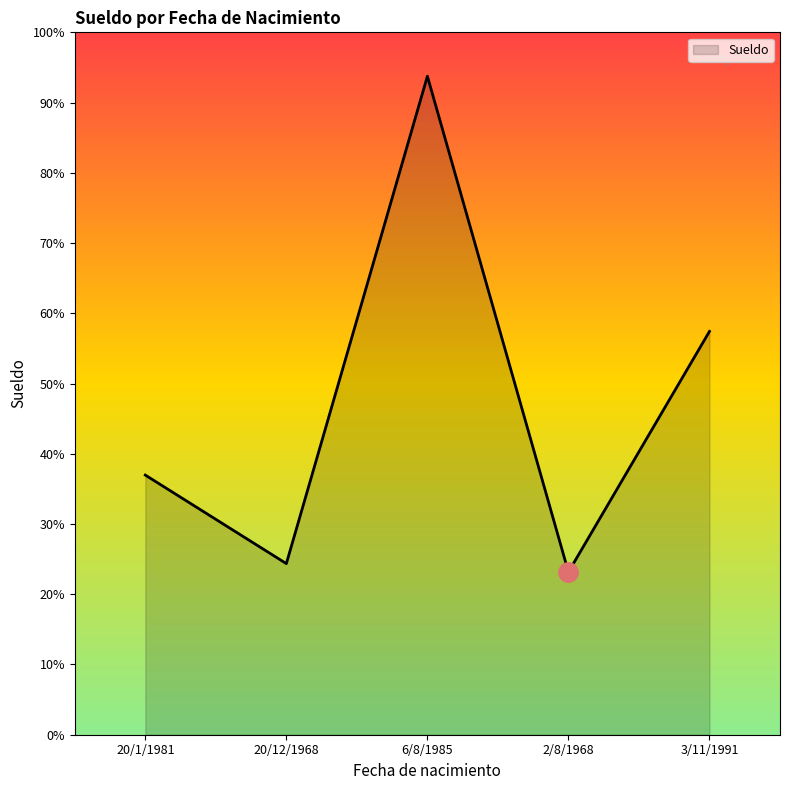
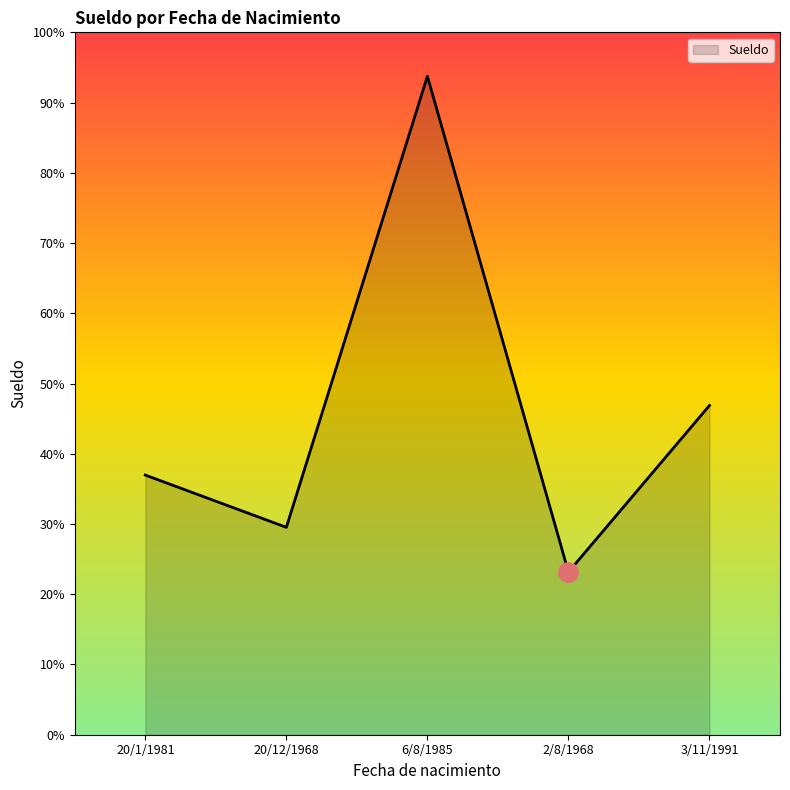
Sueldo, 20/12/1968: 24% -> 30%
Sueldo, 3/11/1991: 57% -> 47%
